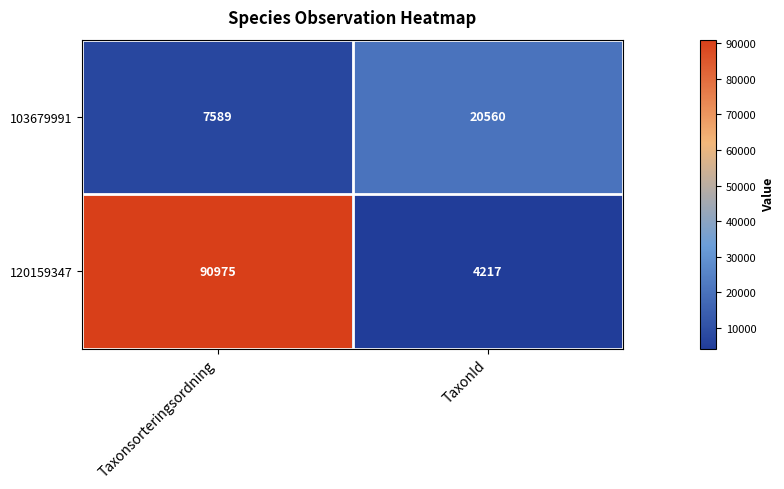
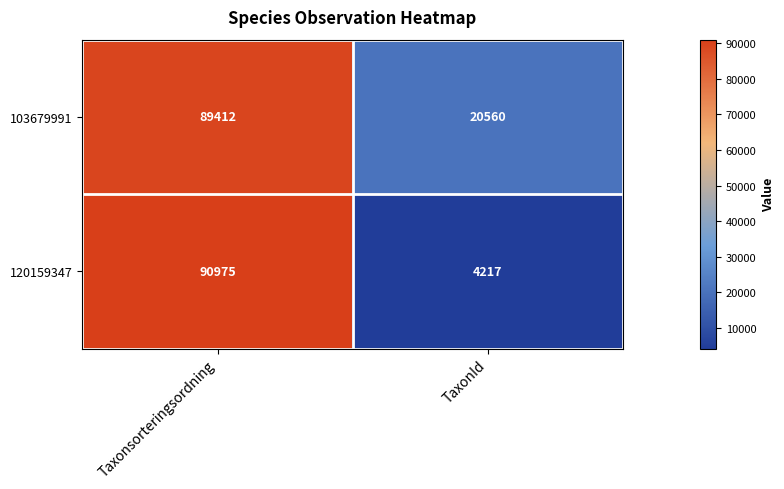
103679991, Taxonsorteringsordning: 7589 -> 89412
